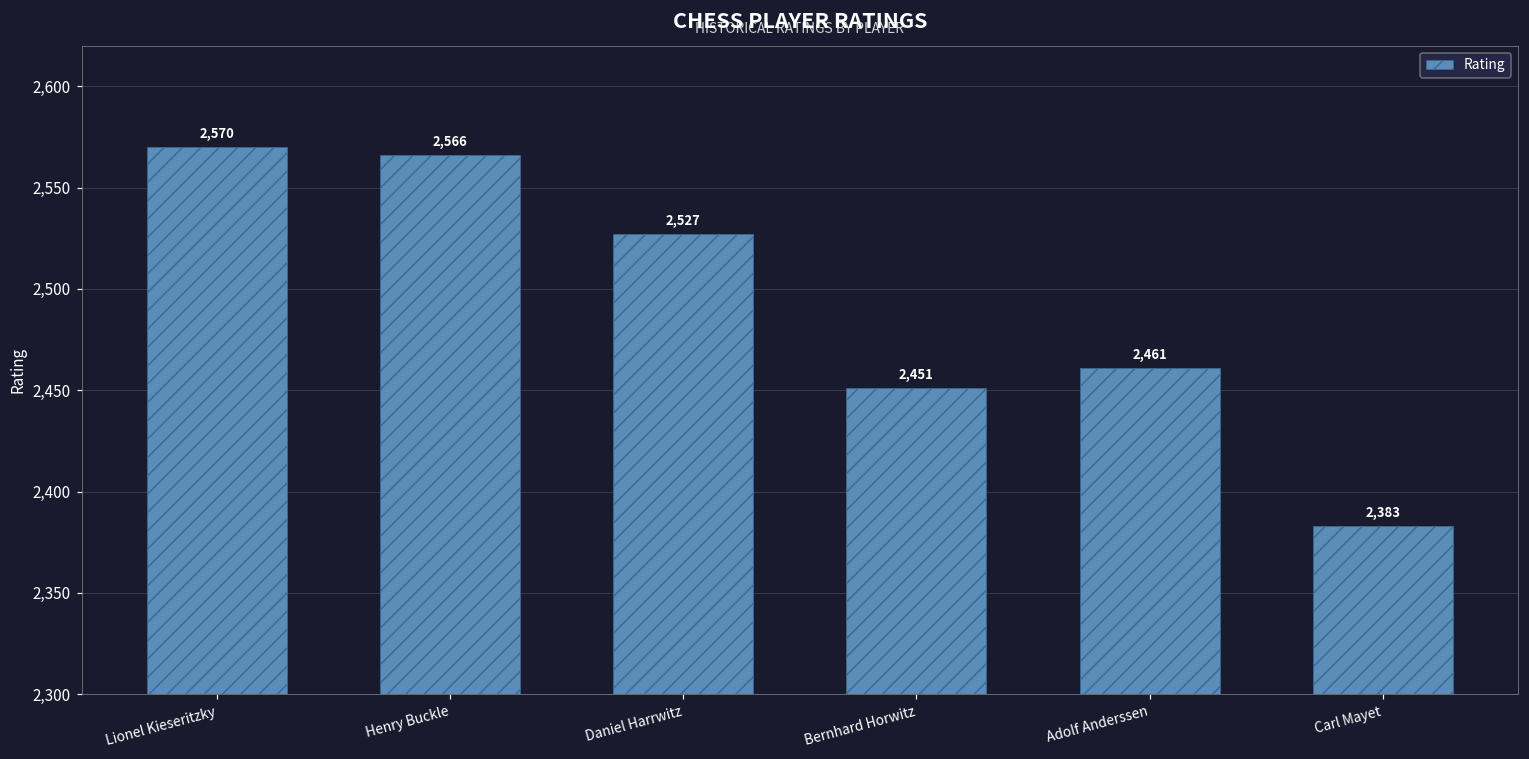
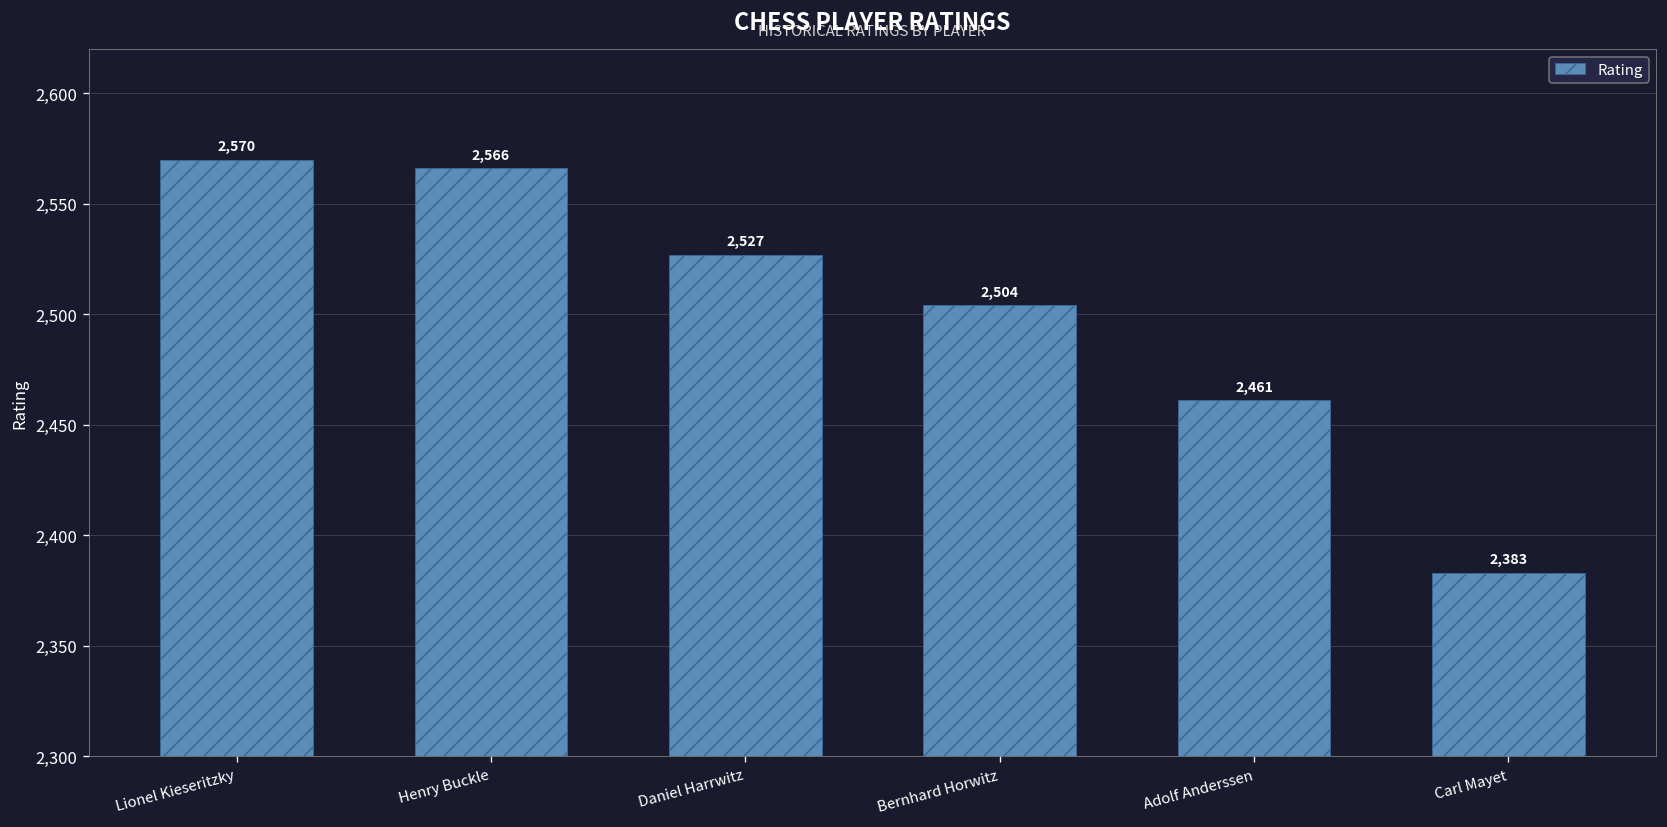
Bernhard Horwitz: 2,451 -> 2,504
